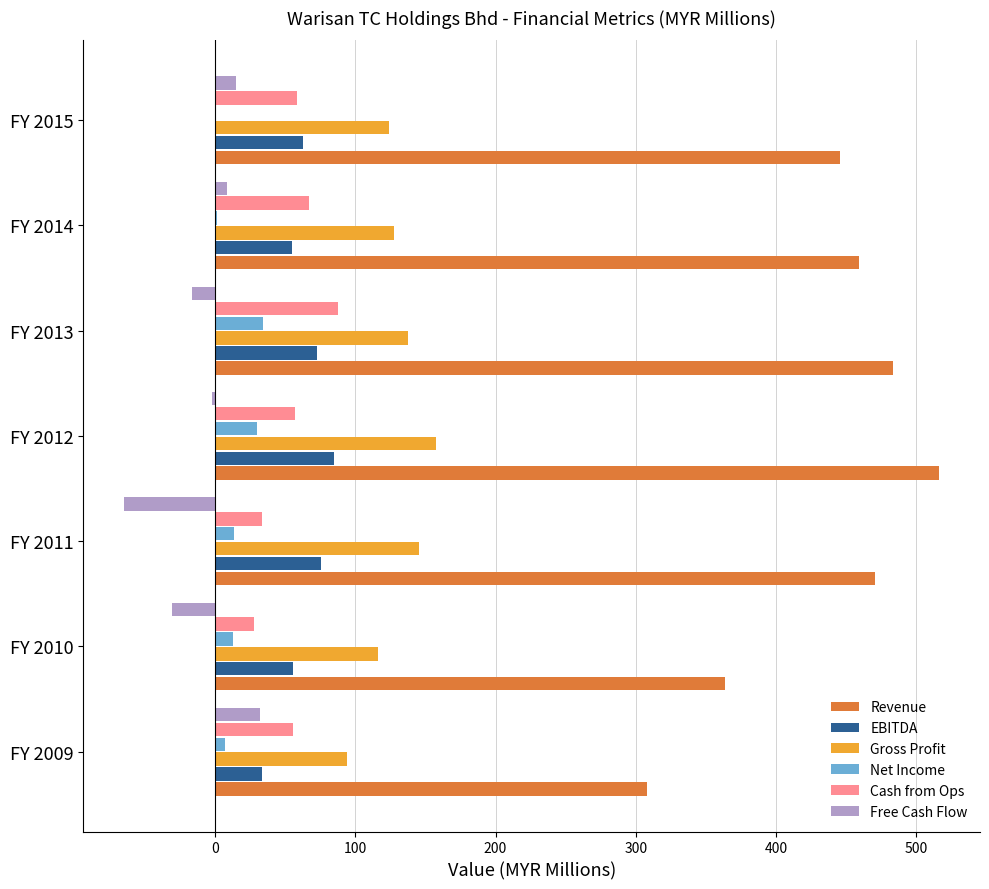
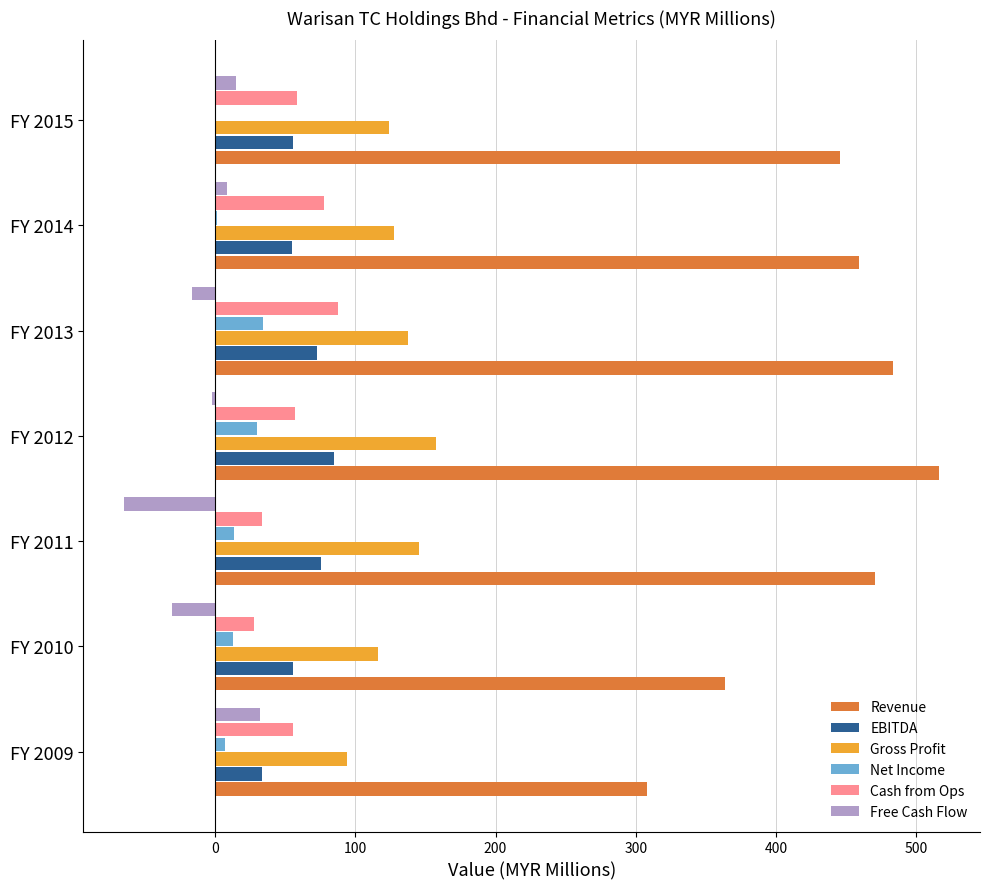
EBITDA, FY 2015: 62 -> 55
Cash from Ops, FY 2014: 67 -> 77
